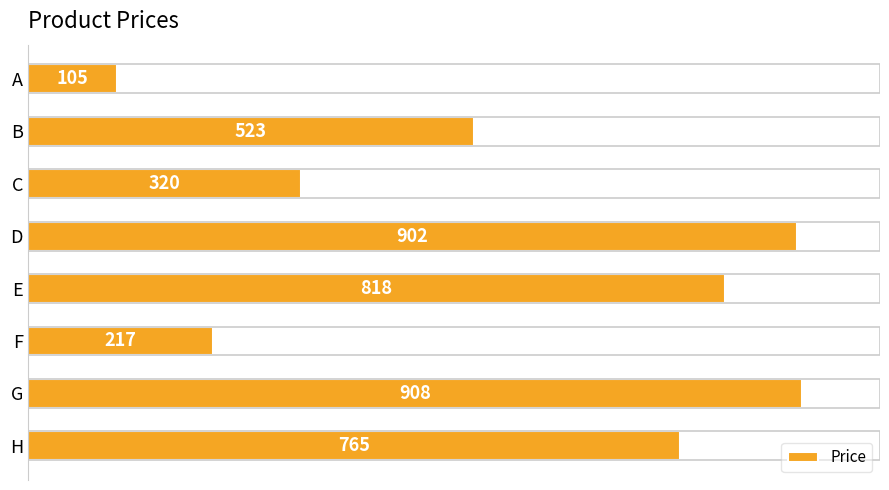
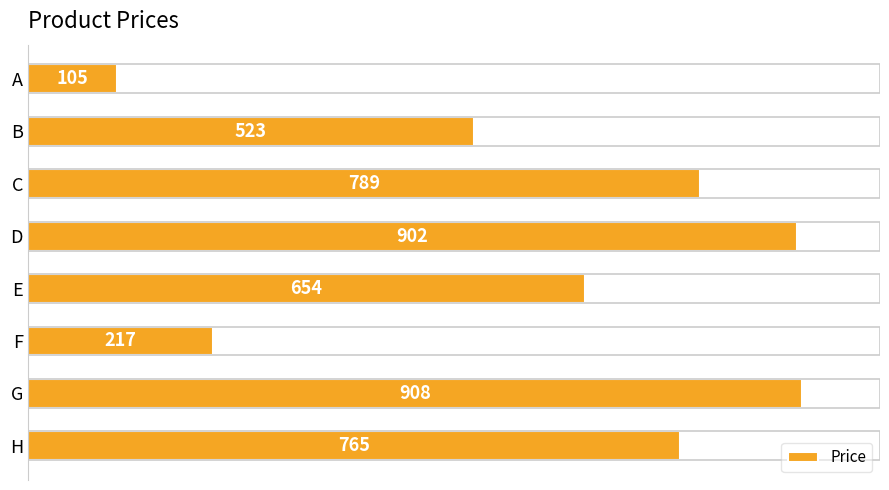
C: 320 -> 789
E: 818 -> 654
